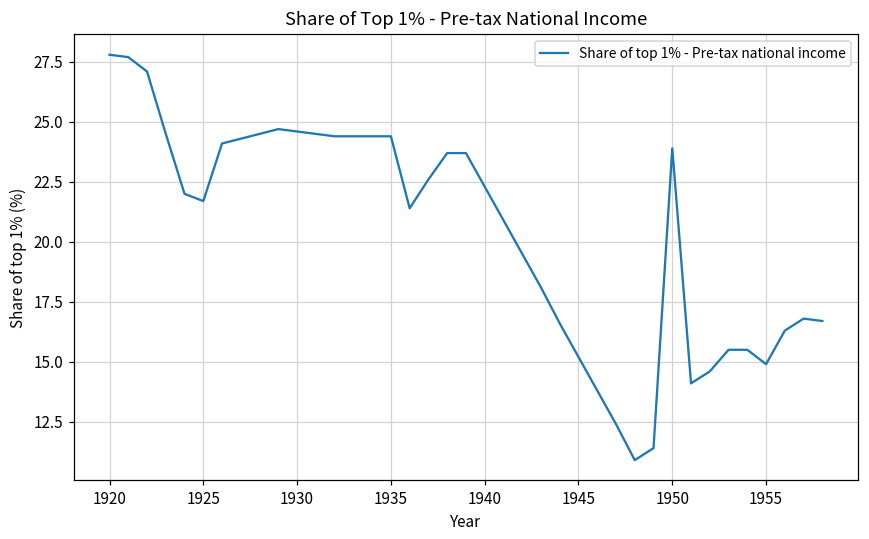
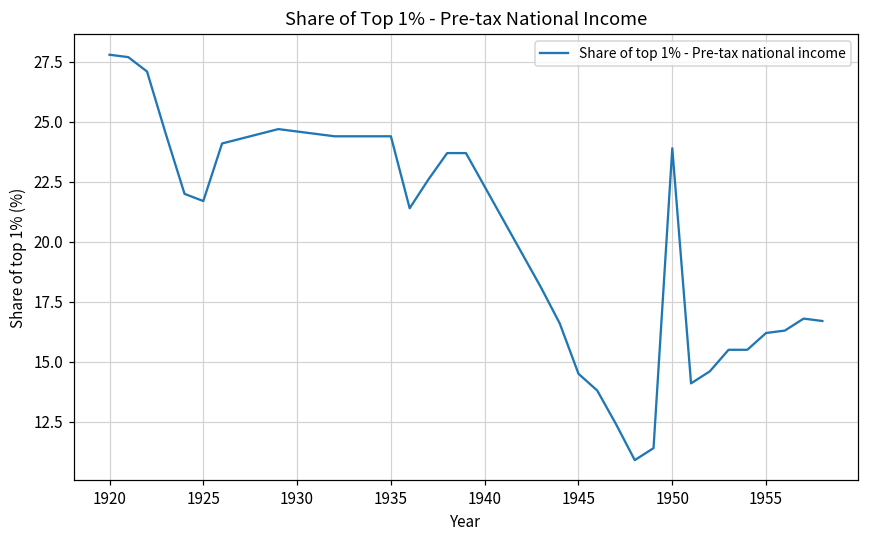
1945: 15.2 -> 14.5
1955: 14.9 -> 16.2
